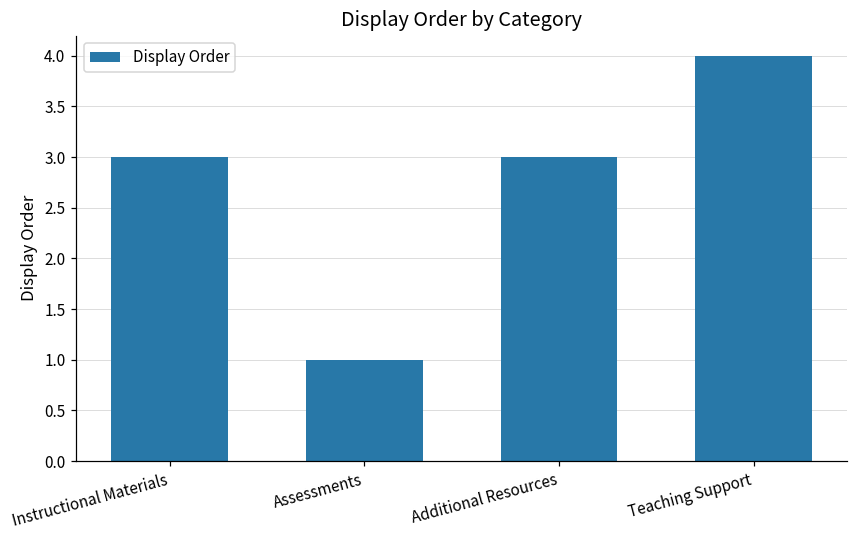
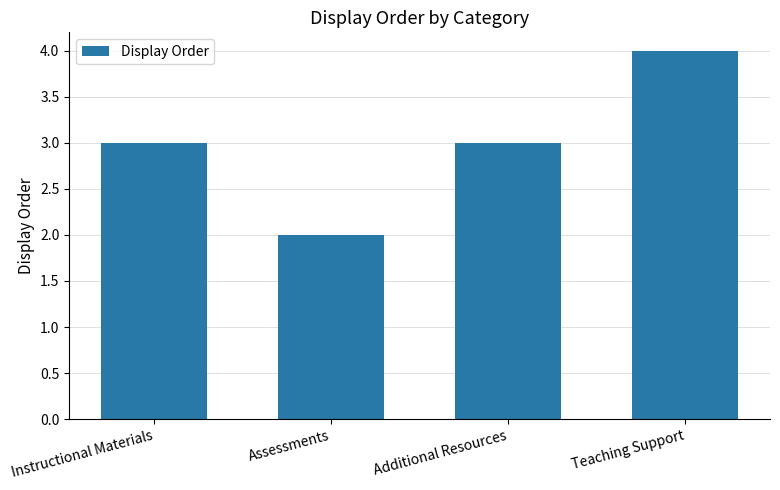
Assessments: 1 -> 2
